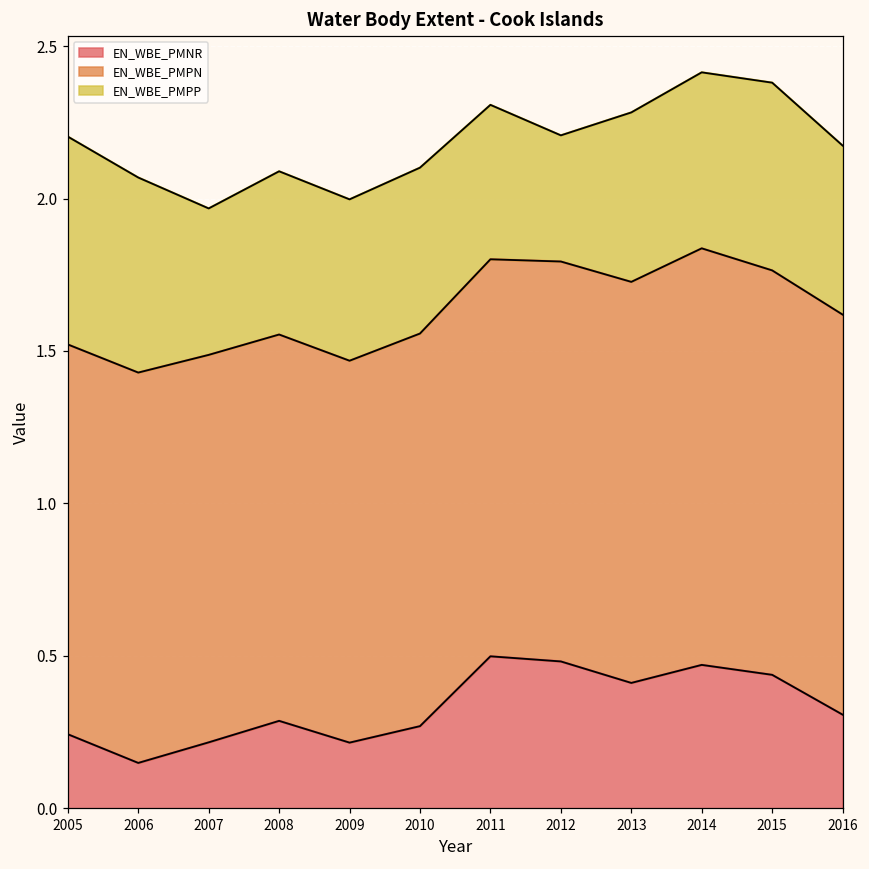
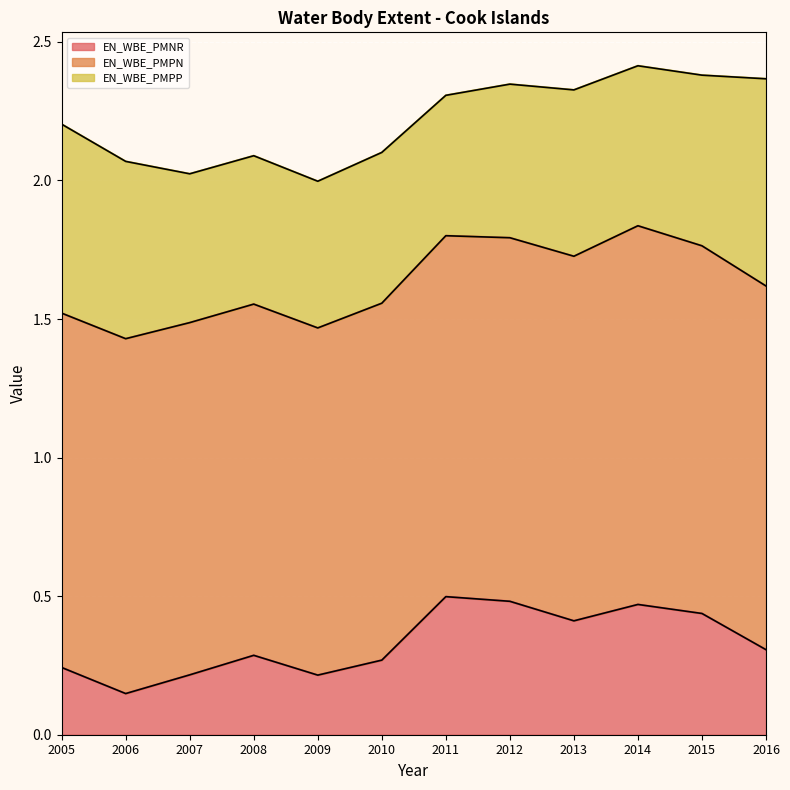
EN_WBE_PMPP, 2007: 0.48 -> 0.54
EN_WBE_PMPP, 2012: 0.41 -> 0.55
EN_WBE_PMPP, 2013: 0.56 -> 0.60
EN_WBE_PMPP, 2016: 0.55 -> 0.75
